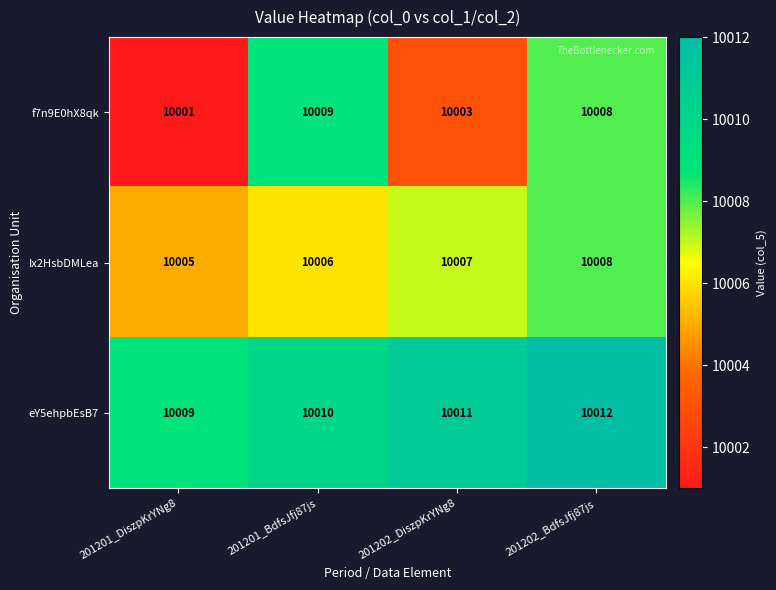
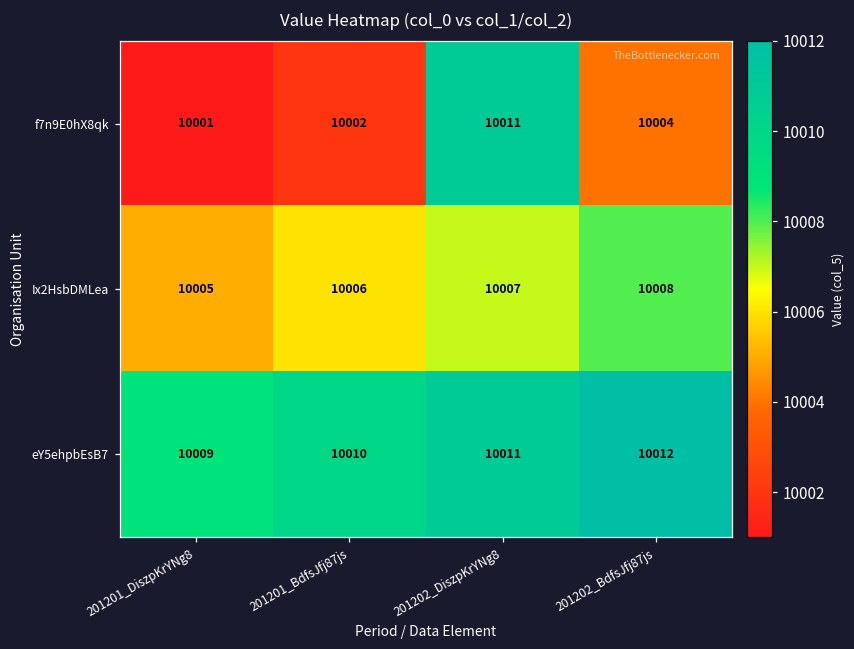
f7n9E0hX8qk, 201201_BdfsJfj87js: 10009 -> 10002
f7n9E0hX8qk, 201202_DiszpKrYNg8: 10003 -> 10011
f7n9E0hX8qk, 201202_BdfsJfj87js: 10008 -> 10004
